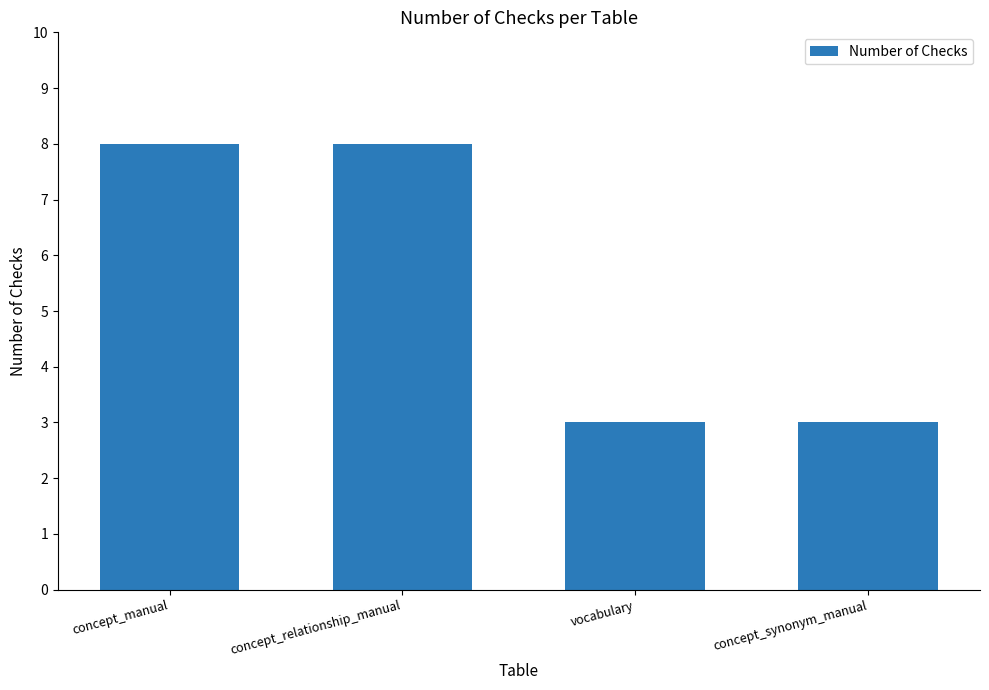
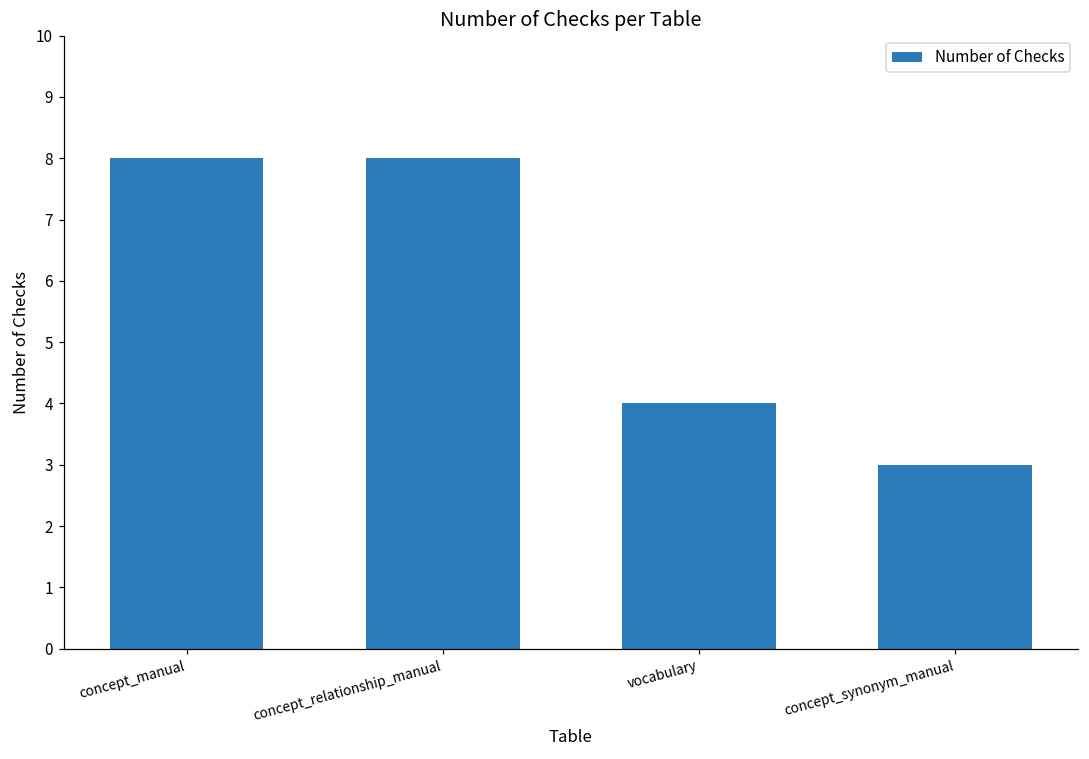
vocabulary: 3 -> 4
